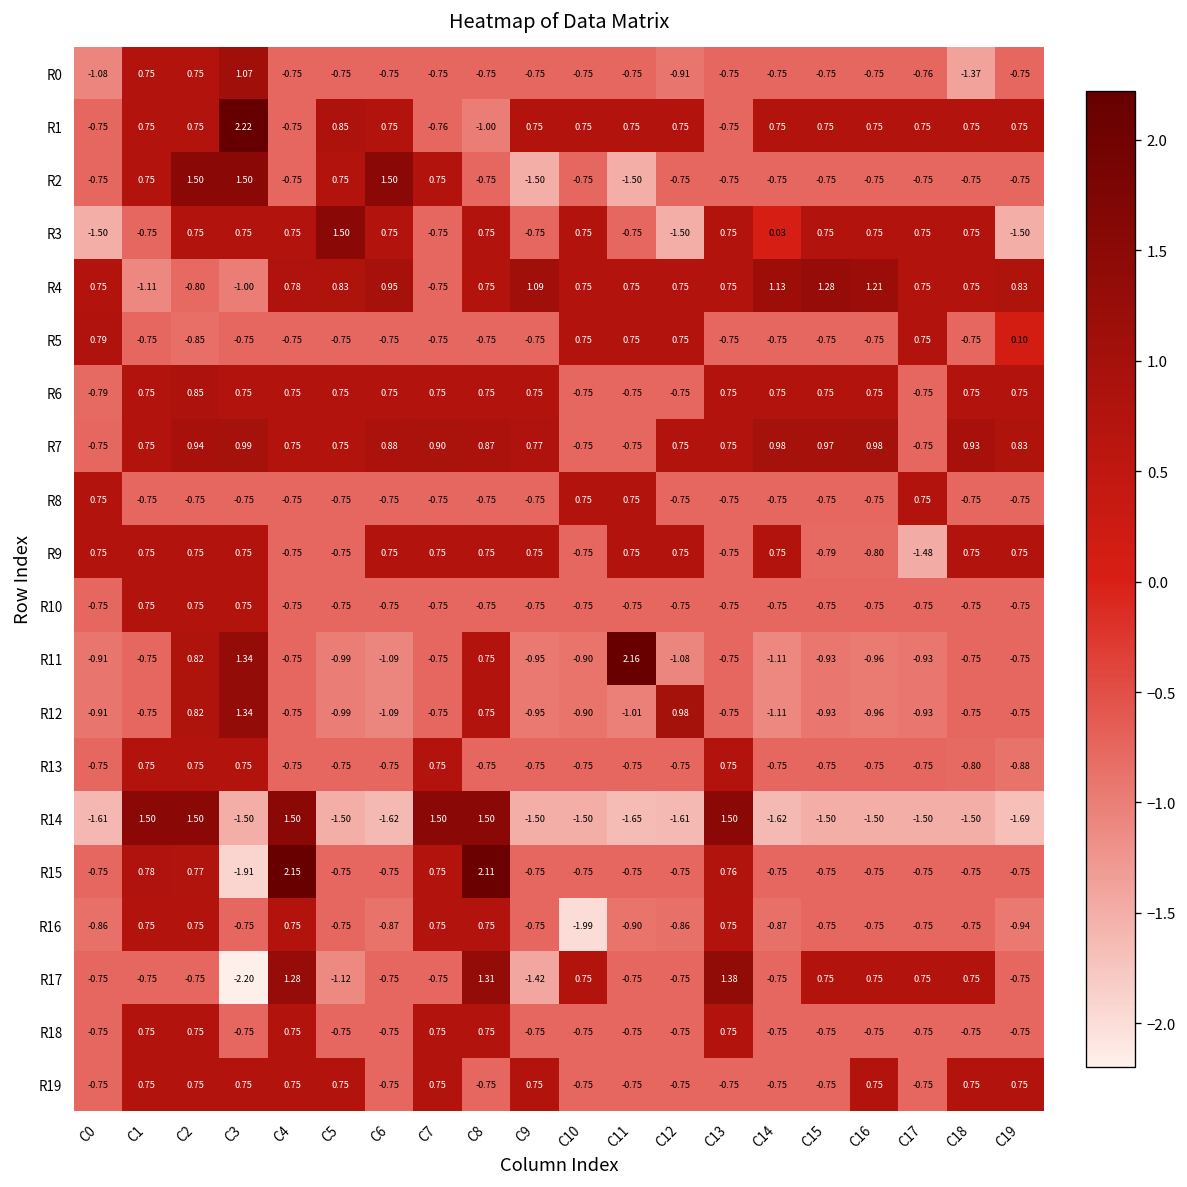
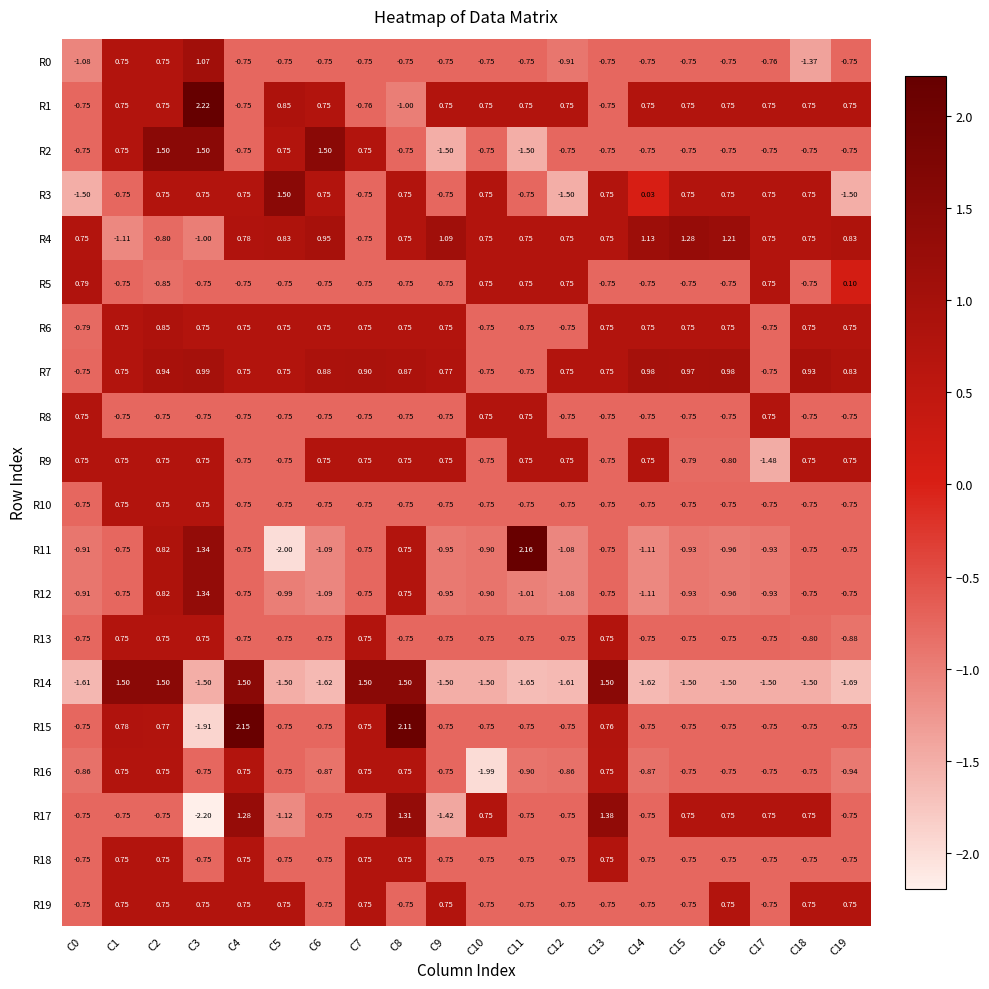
R11, C5: -0.99 -> -2.00
R12, C12: 0.98 -> -1.08
